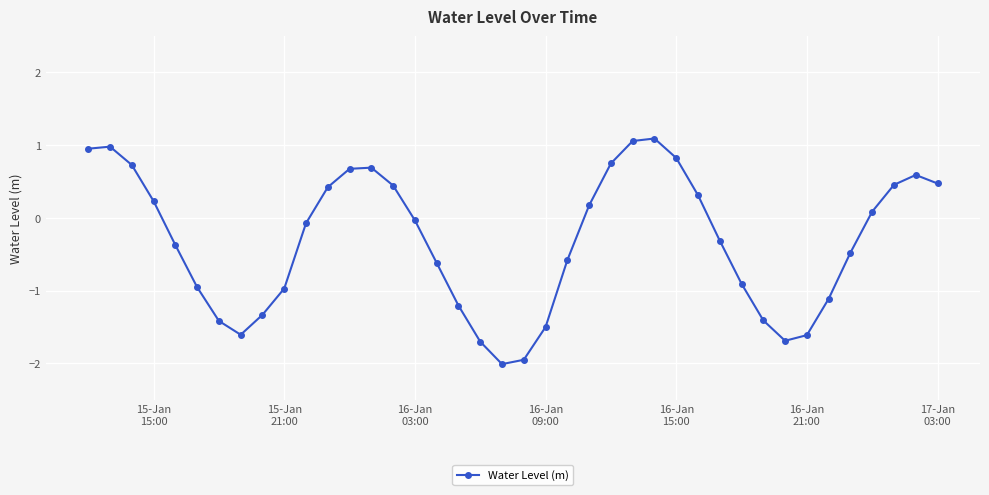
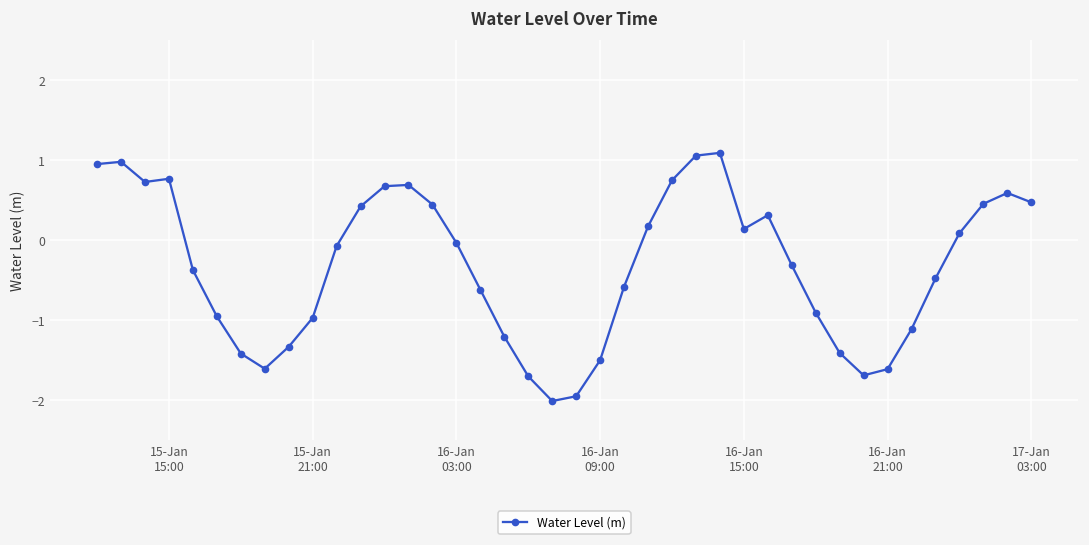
15-Jan 15:00: 0.2 -> 0.8
16-Jan 15:00: 0.8 -> 0.1
